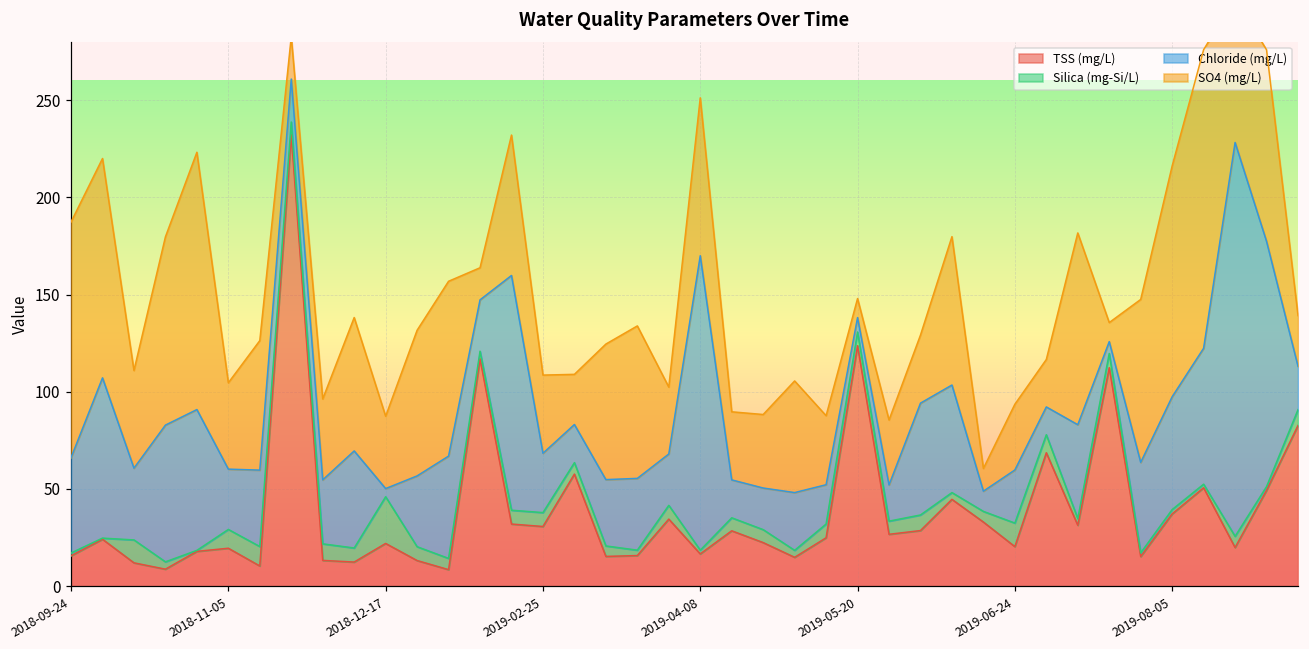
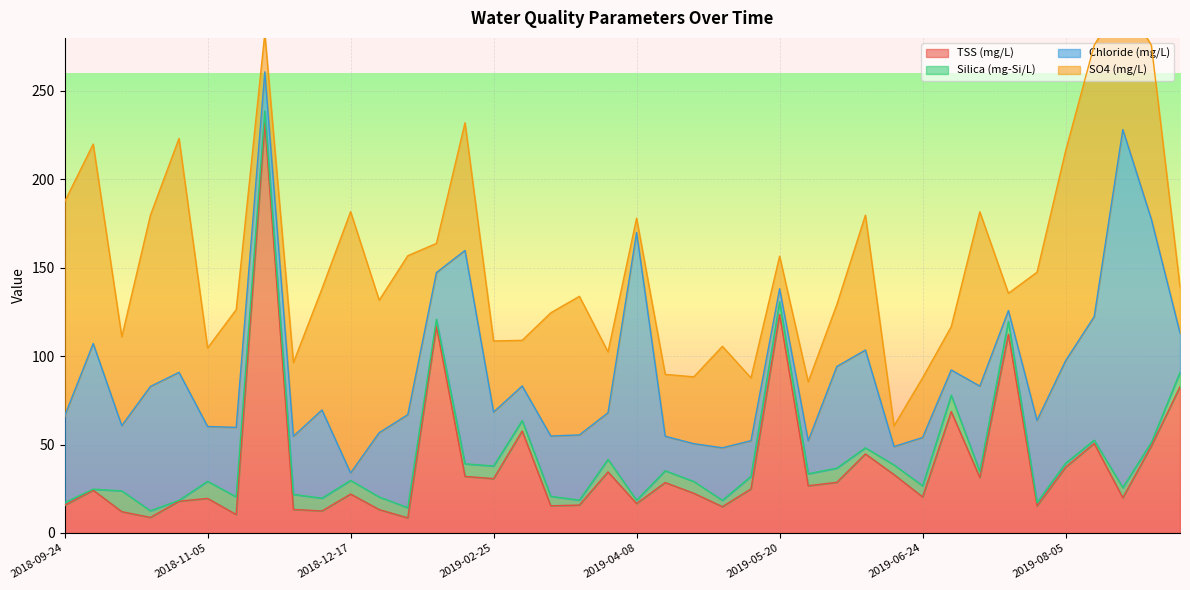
Silica (mg-Si/L), 2018-12-17: 24 -> 8
SO4 (mg/L), 2018-12-17: 37 -> 148
SO4 (mg/L), 2019-04-08: 81 -> 8
SO4 (mg/L), 2019-05-20: 10 -> 18
Silica (mg-Si/L), 2019-06-24: 12 -> 6
